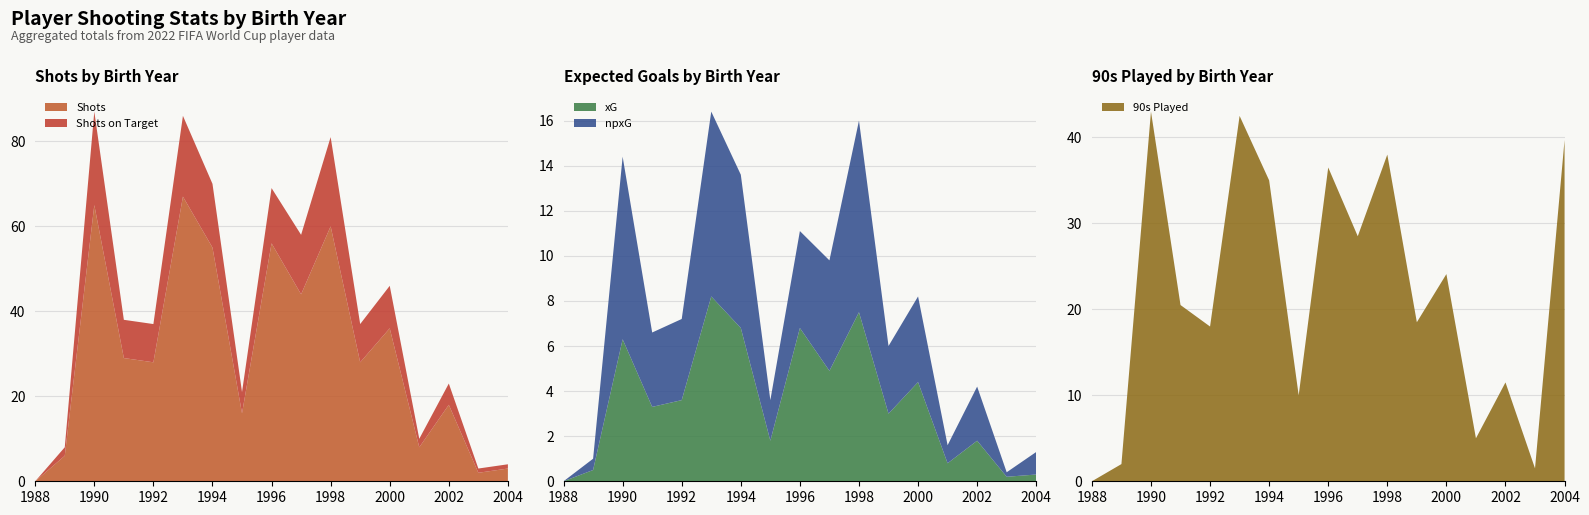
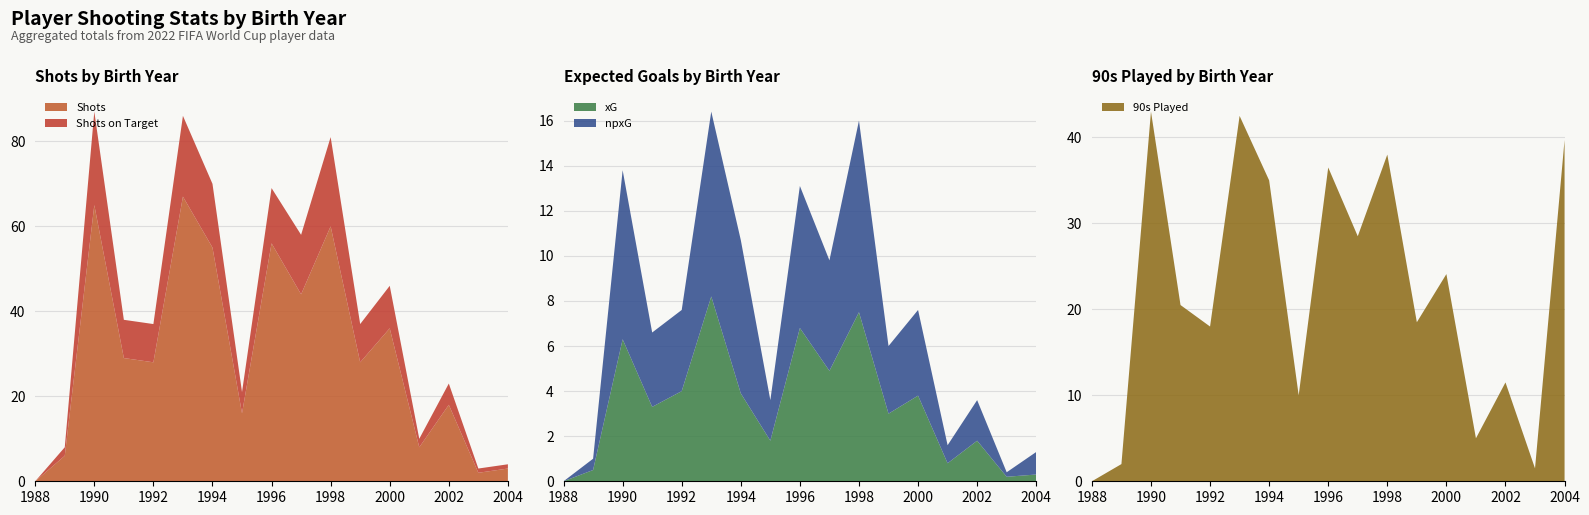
Expected Goals by Birth Year, npxG, 1990: 8.1 -> 7.5
Expected Goals by Birth Year, xG, 1992: 3.6 -> 4.0
Expected Goals by Birth Year, xG, 1994: 6.8 -> 3.9
Expected Goals by Birth Year, npxG, 1996: 4.3 -> 6.3
Expected Goals by Birth Year, xG, 2000: 4.4 -> 3.8
Expected Goals by Birth Year, npxG, 2002: 2.4 -> 1.8
